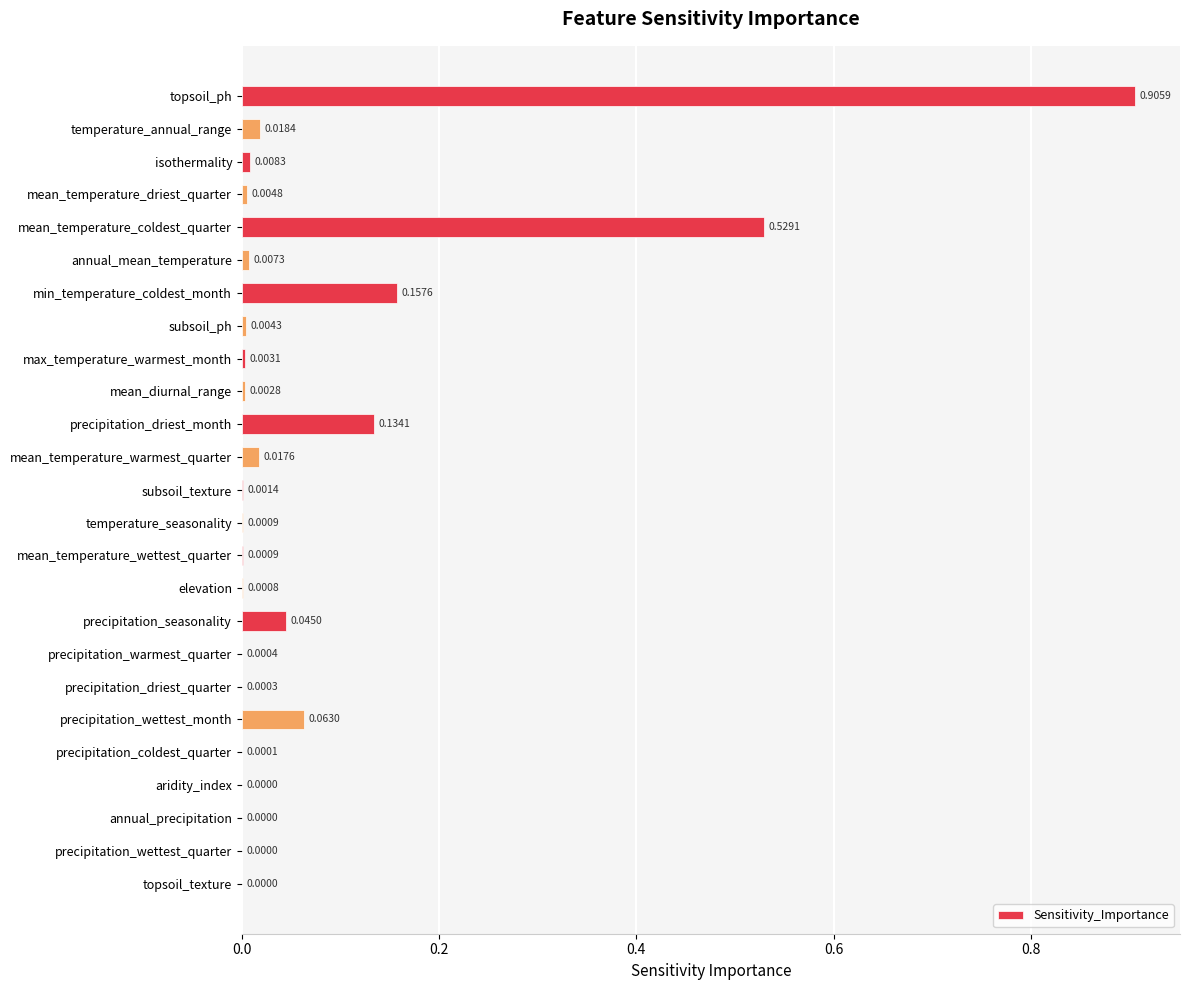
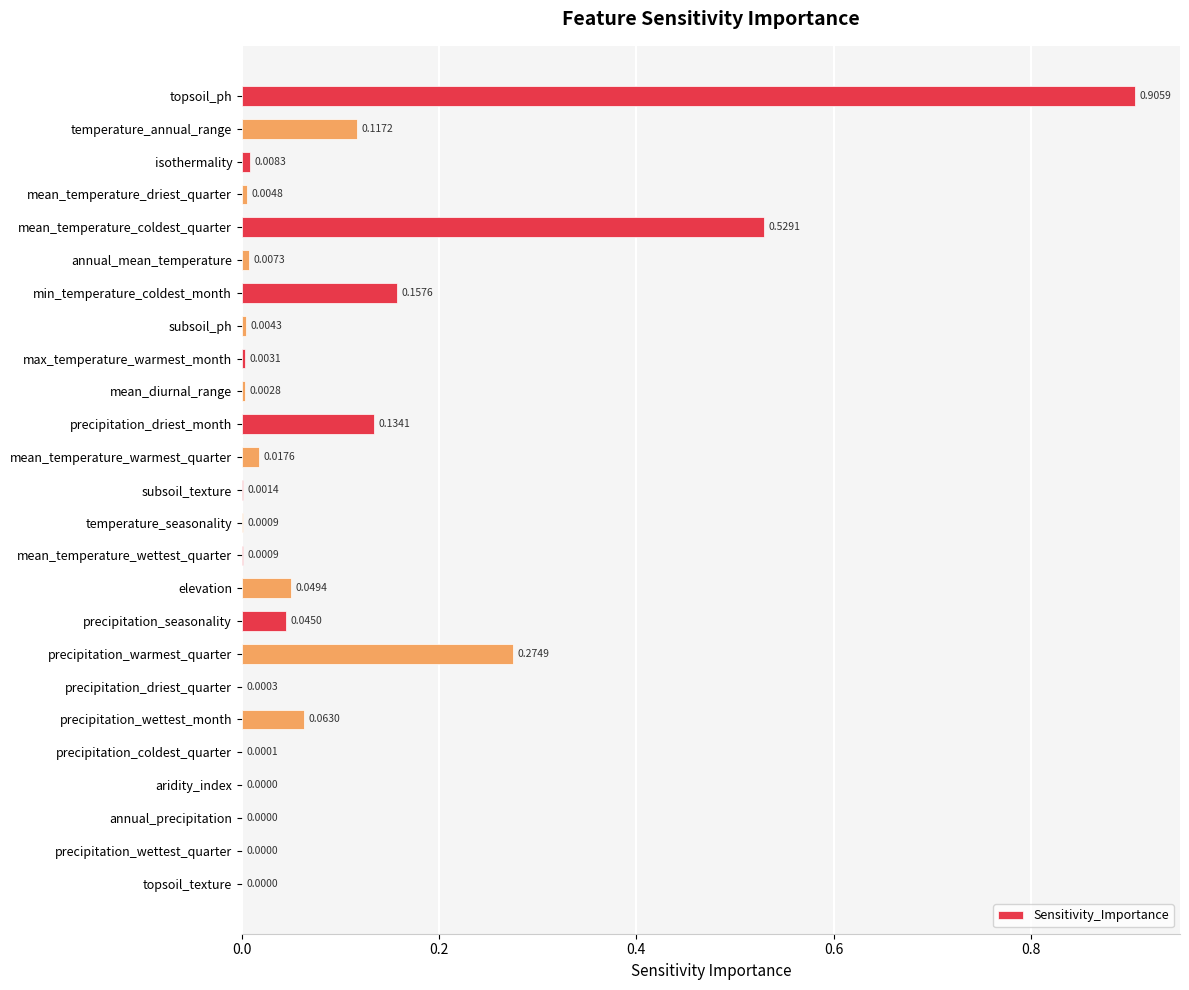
temperature_annual_range: 0.0184 -> 0.1172
elevation: 0.0008 -> 0.0494
precipitation_warmest_quarter: 0.0004 -> 0.2749
